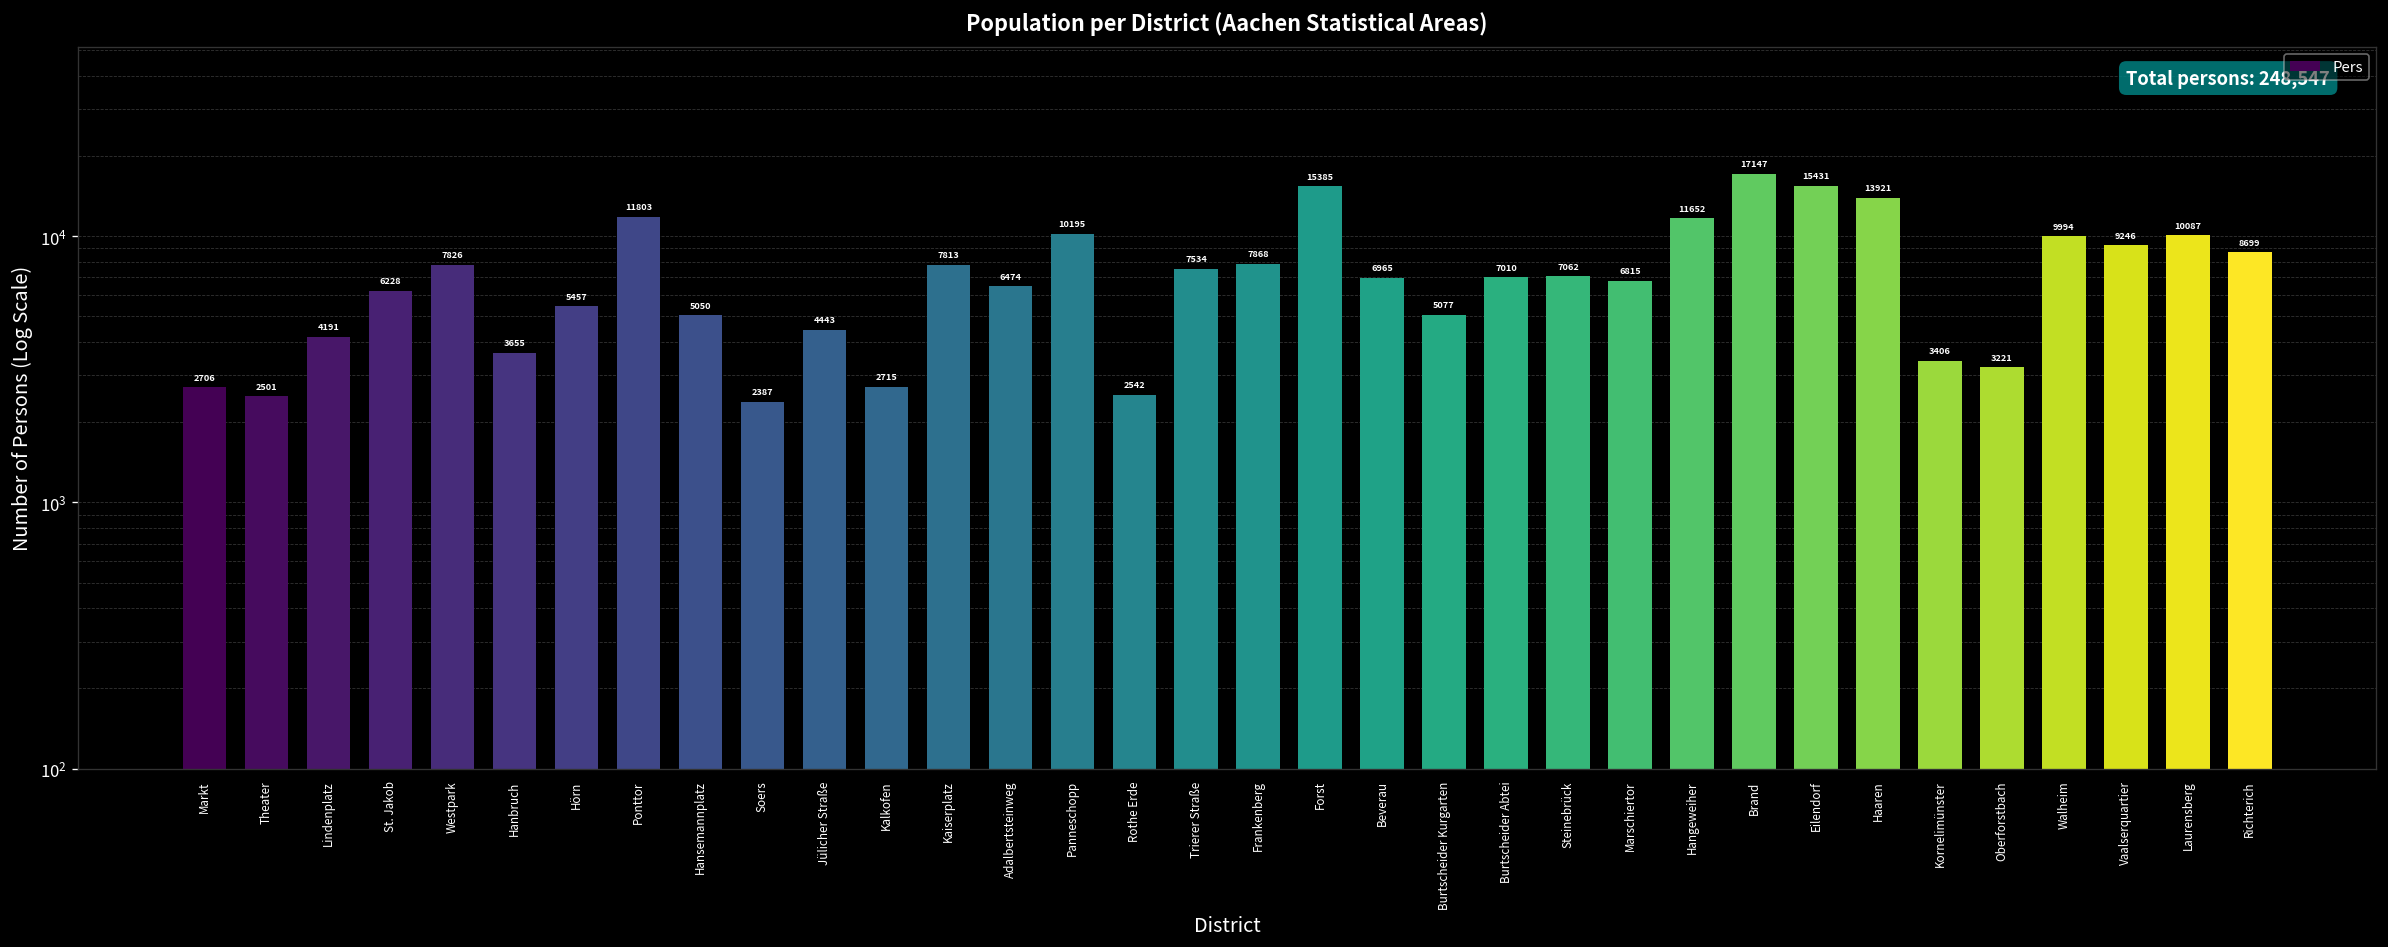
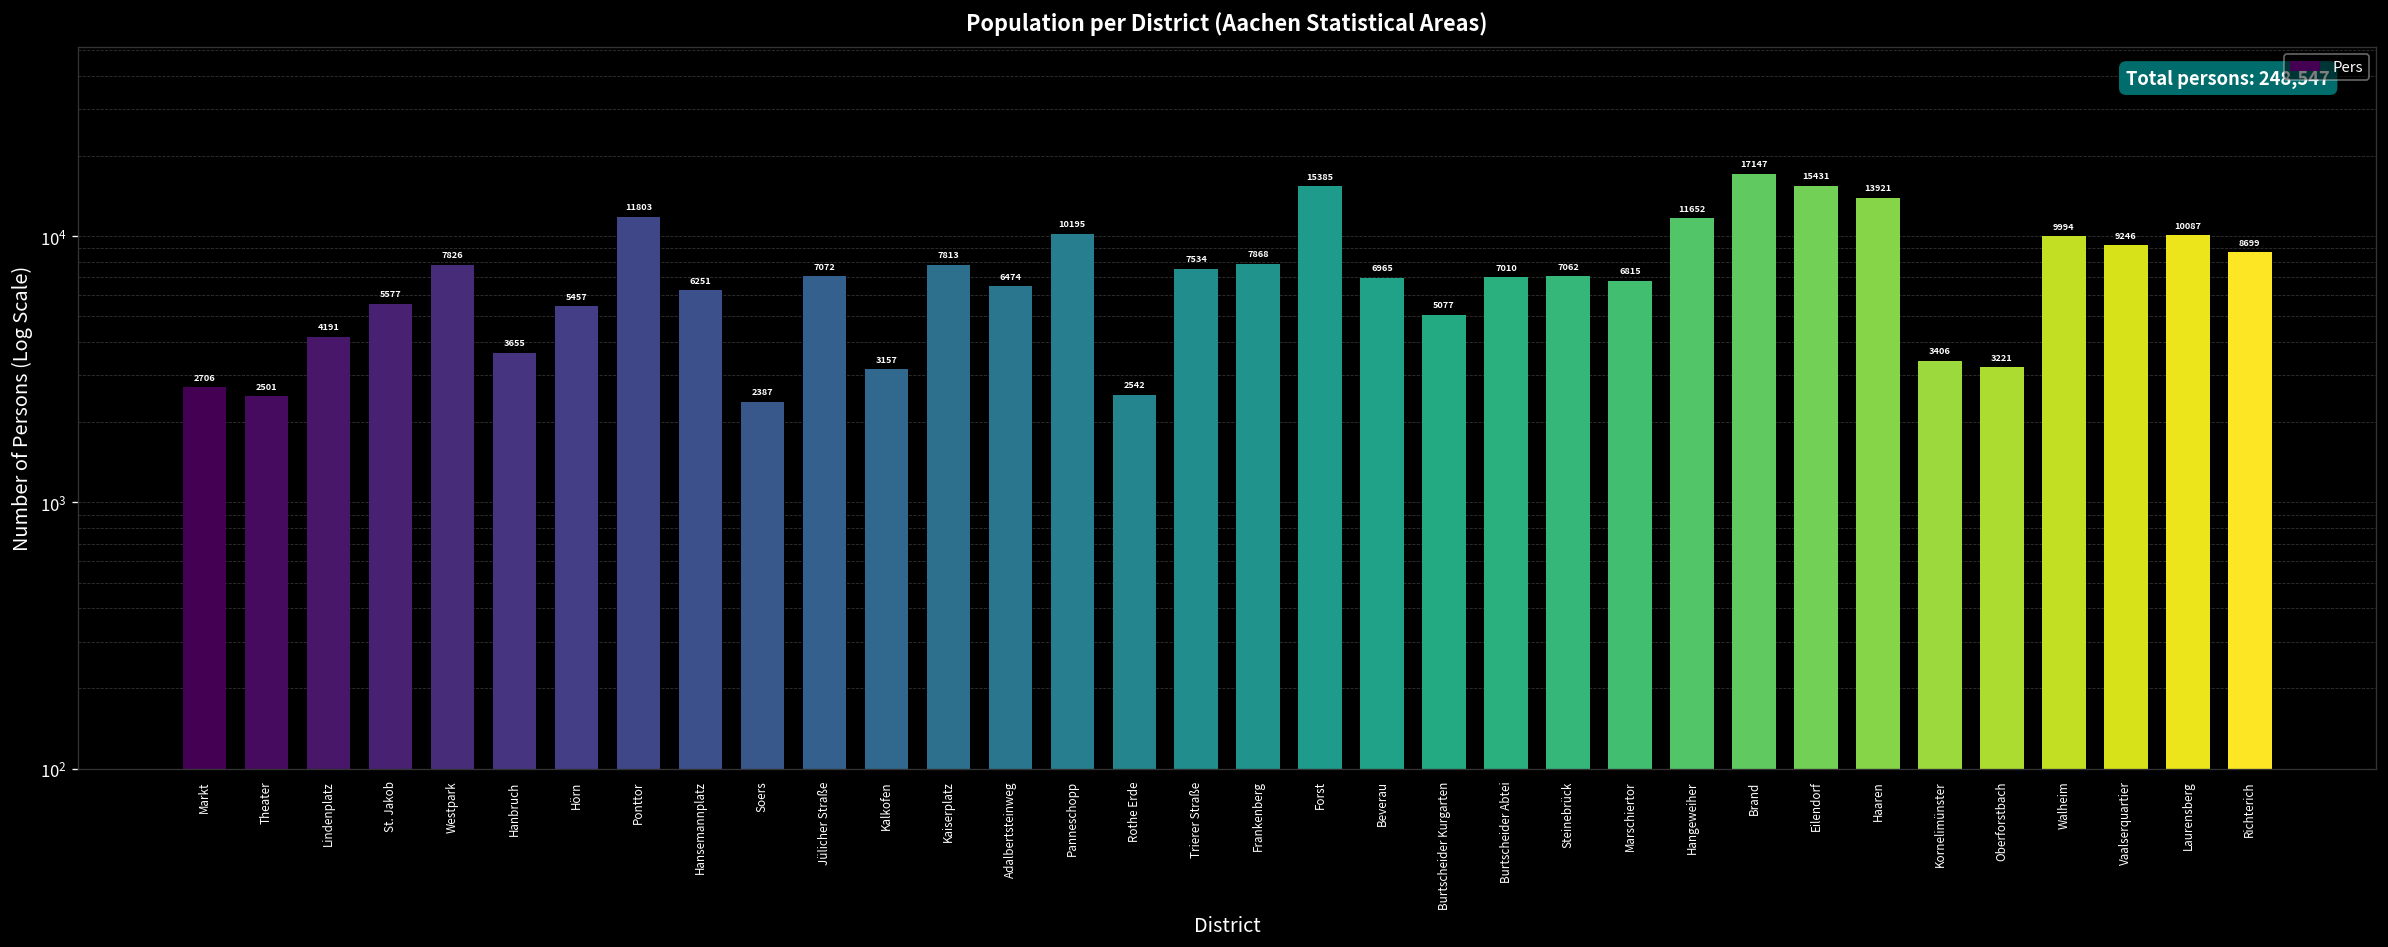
St. Jakob: 6228 -> 5577
Hansemannplatz: 5050 -> 6251
Jülicher Straße: 4443 -> 7072
Kalkofen: 2715 -> 3157
